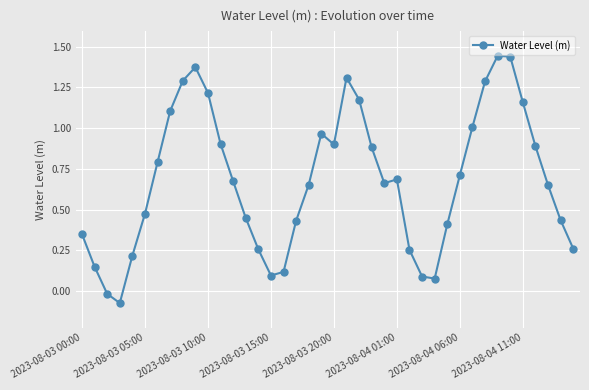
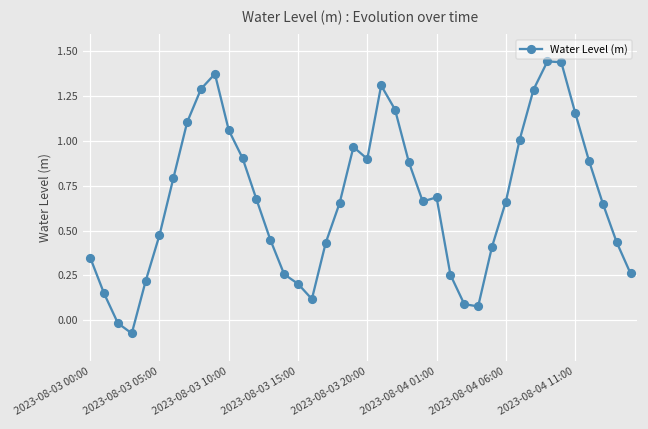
2023-08-03 10:00: 1.22 -> 1.06
2023-08-03 15:00: 0.10 -> 0.20
2023-08-04 06:00: 0.71 -> 0.66
